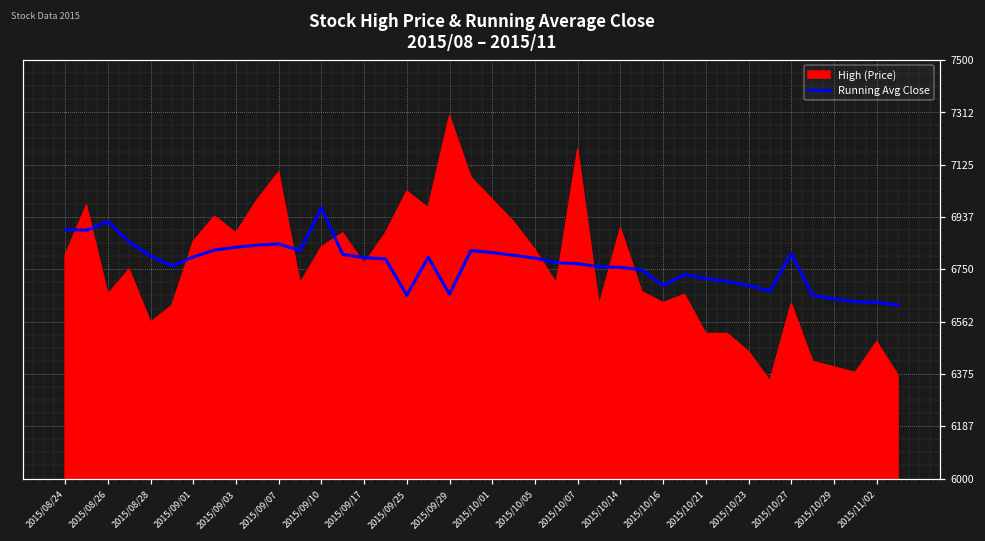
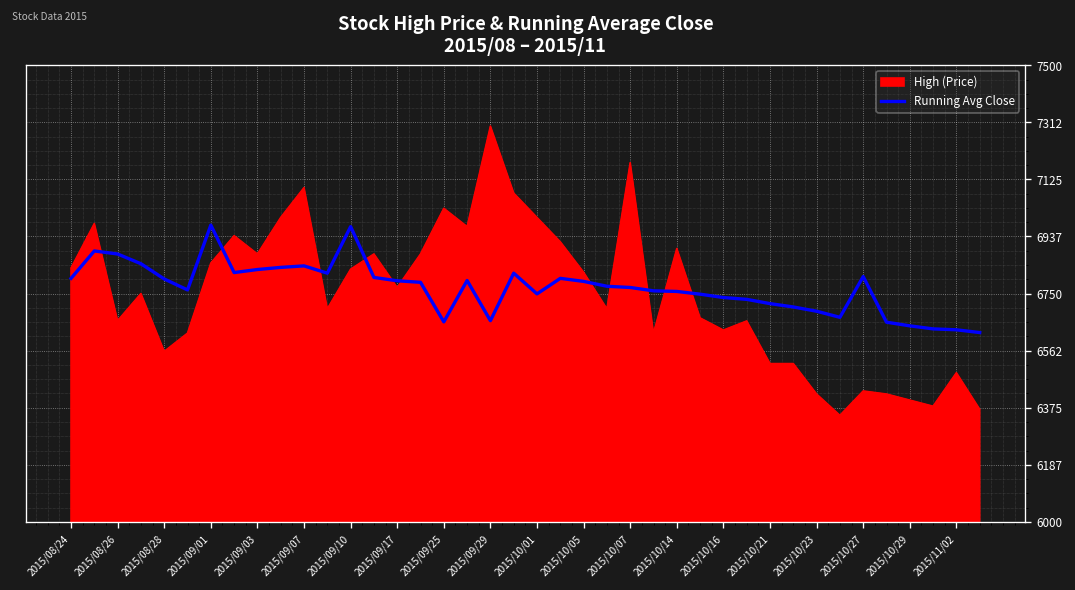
High (Price), 2015/08/24: 6800 -> 6830
Running Avg Close, 2015/08/24: 6890 -> 6800
Running Avg Close, 2015/08/26: 6920 -> 6880
Running Avg Close, 2015/09/01: 6790 -> 6980
Running Avg Close, 2015/10/01: 6810 -> 6750
Running Avg Close, 2015/10/16: 6690 -> 6740
High (Price), 2015/10/23: 6460 -> 6420
High (Price), 2015/10/27: 6630 -> 6430
